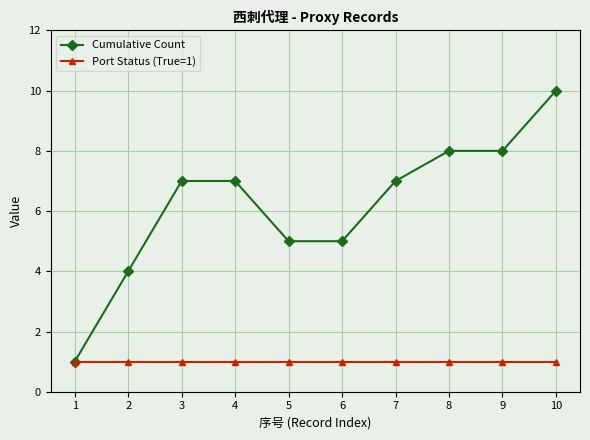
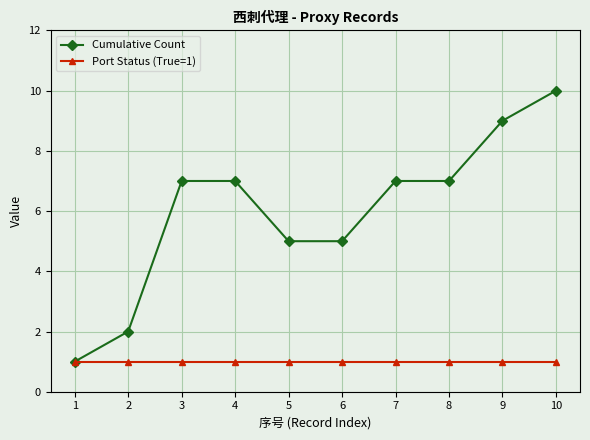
Cumulative Count, 2: 4 -> 2
Cumulative Count, 8: 8 -> 7
Cumulative Count, 9: 8 -> 9
